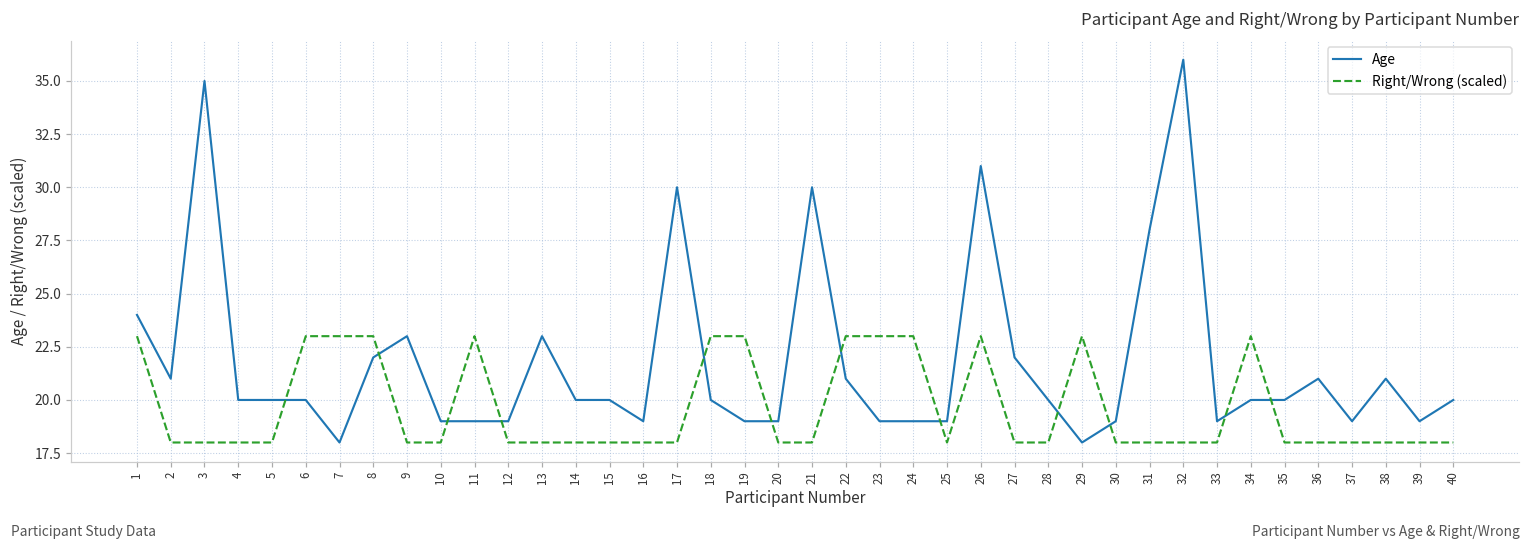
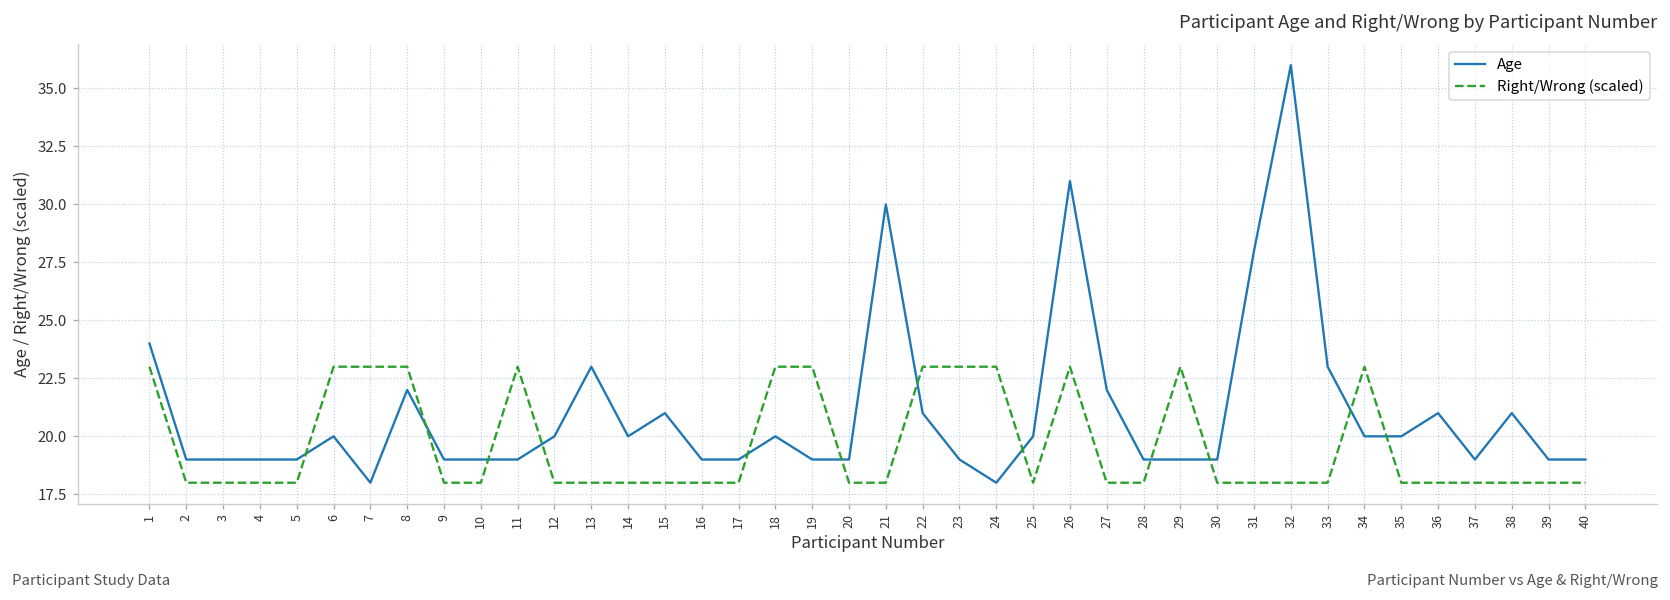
Age, 2: 21 -> 19
Age, 3: 35 -> 19
Age, 4: 20 -> 19
Age, 5: 20 -> 19
Age, 9: 23 -> 19
Age, 12: 19 -> 20
Age, 15: 20 -> 21
Age, 17: 30 -> 19
Age, 24: 19 -> 18
Age, 25: 19 -> 20
Age, 28: 20 -> 19
Age, 29: 18 -> 19
Age, 33: 19 -> 23
Age, 40: 20 -> 19
